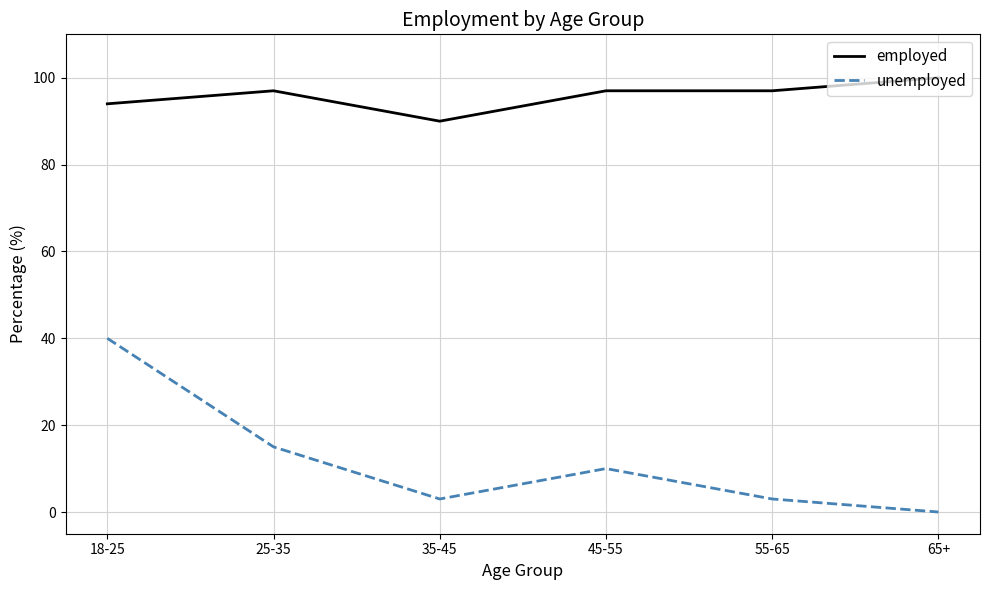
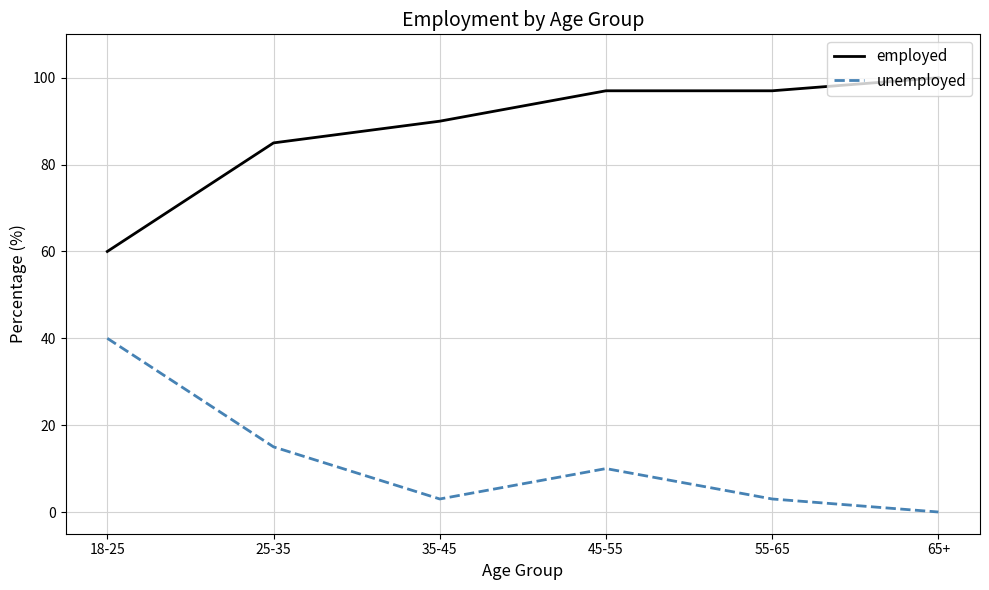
employed, 18-25: 94 -> 60
employed, 25-35: 97 -> 85
